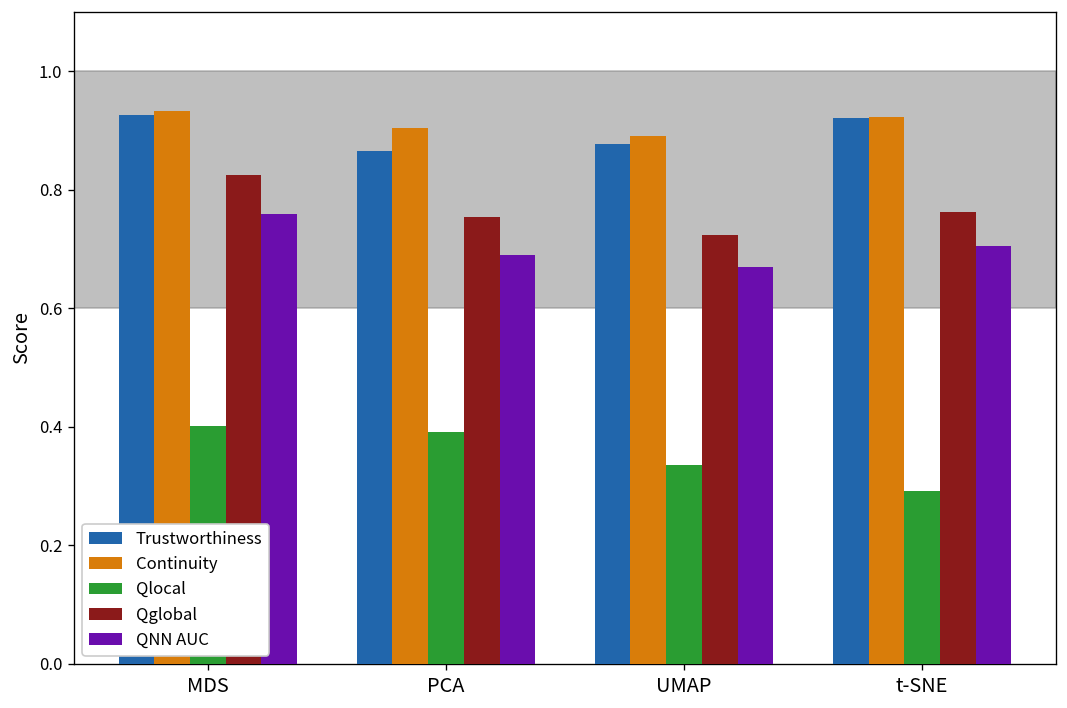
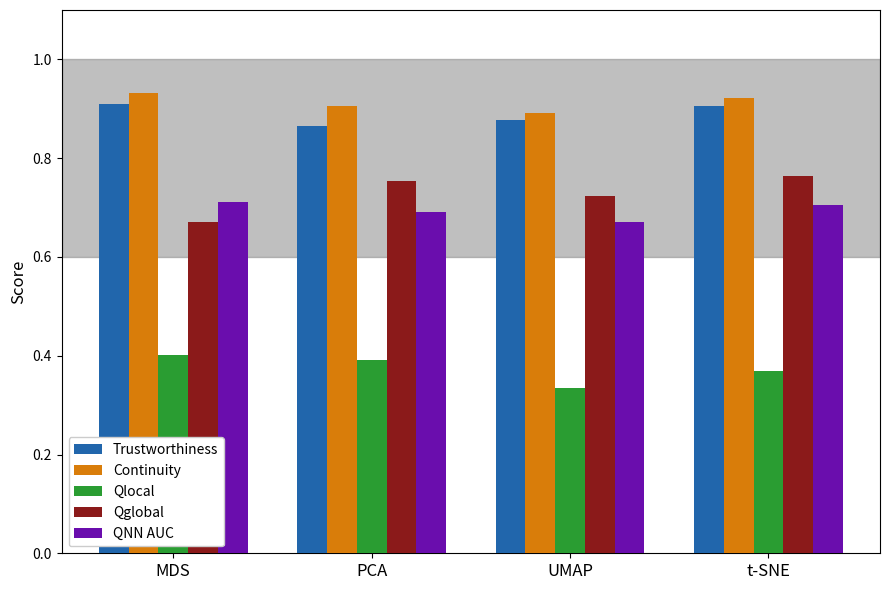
Trustworthiness, MDS: 0.93 -> 0.91
Qglobal, MDS: 0.83 -> 0.67
QNN AUC, MDS: 0.76 -> 0.71
Trustworthiness, t-SNE: 0.92 -> 0.90
Qlocal, t-SNE: 0.29 -> 0.37
